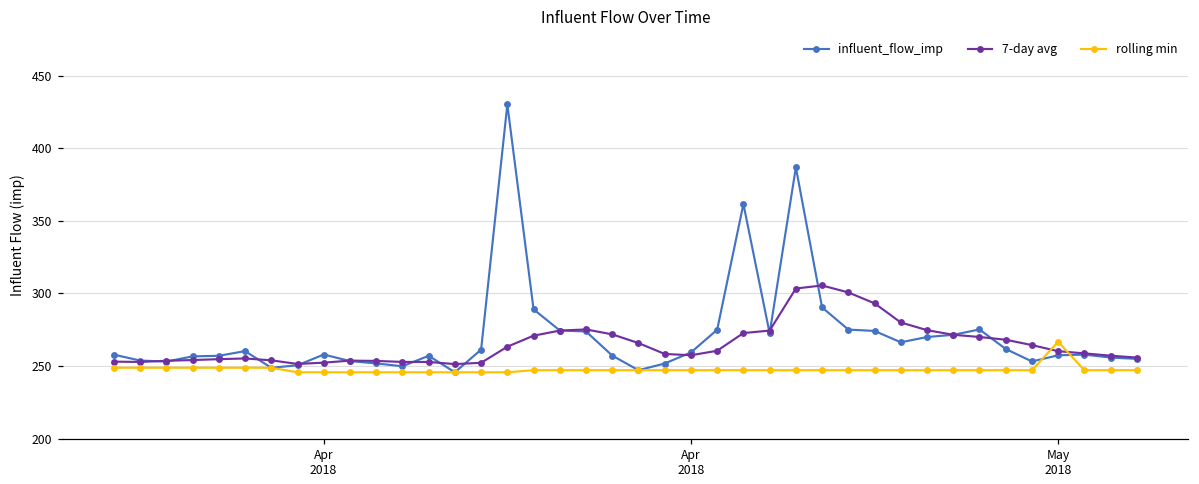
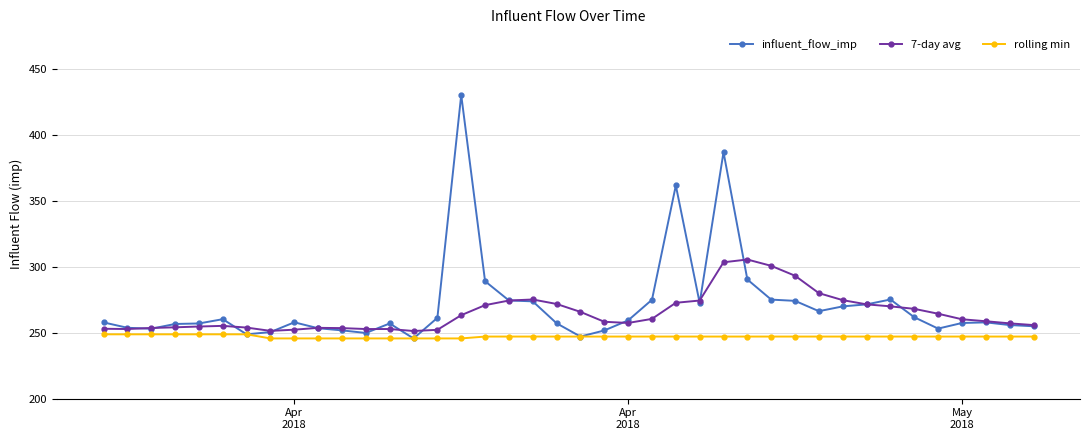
rolling min, May 2018: 267 -> 247
